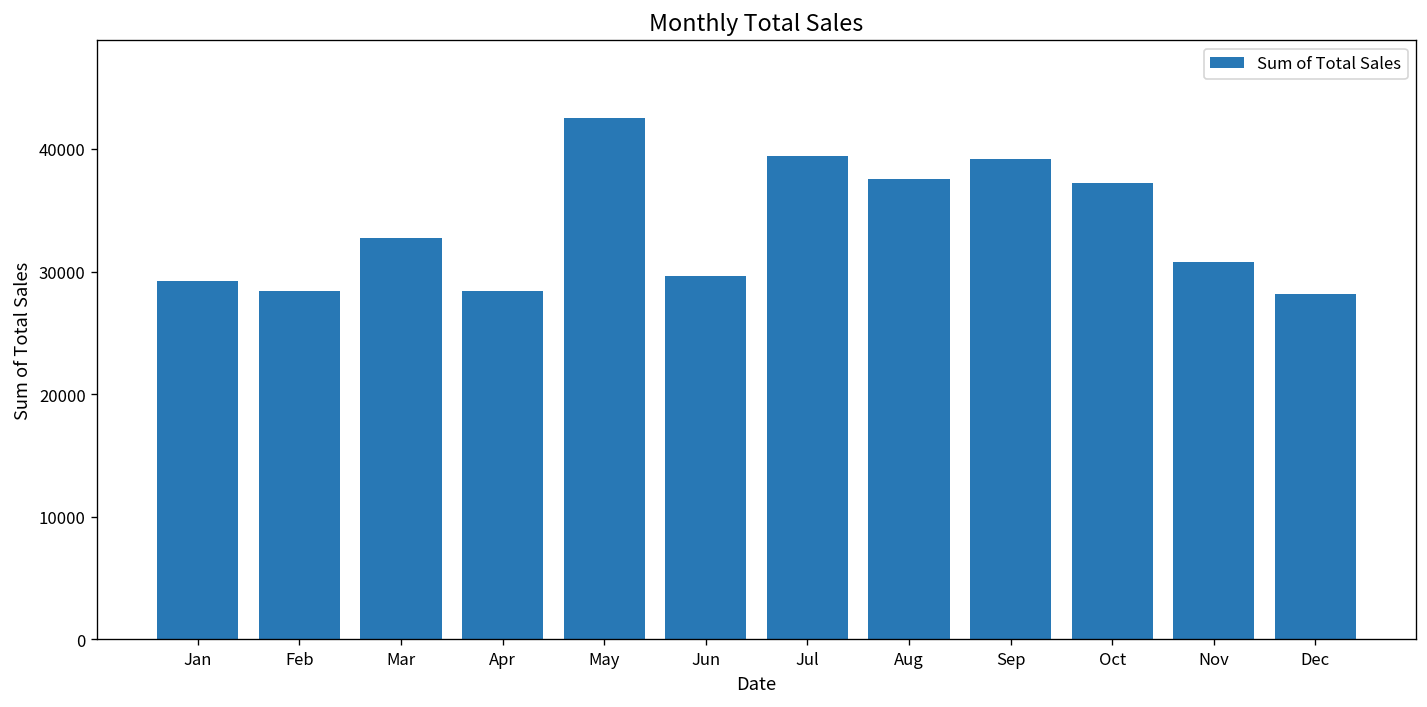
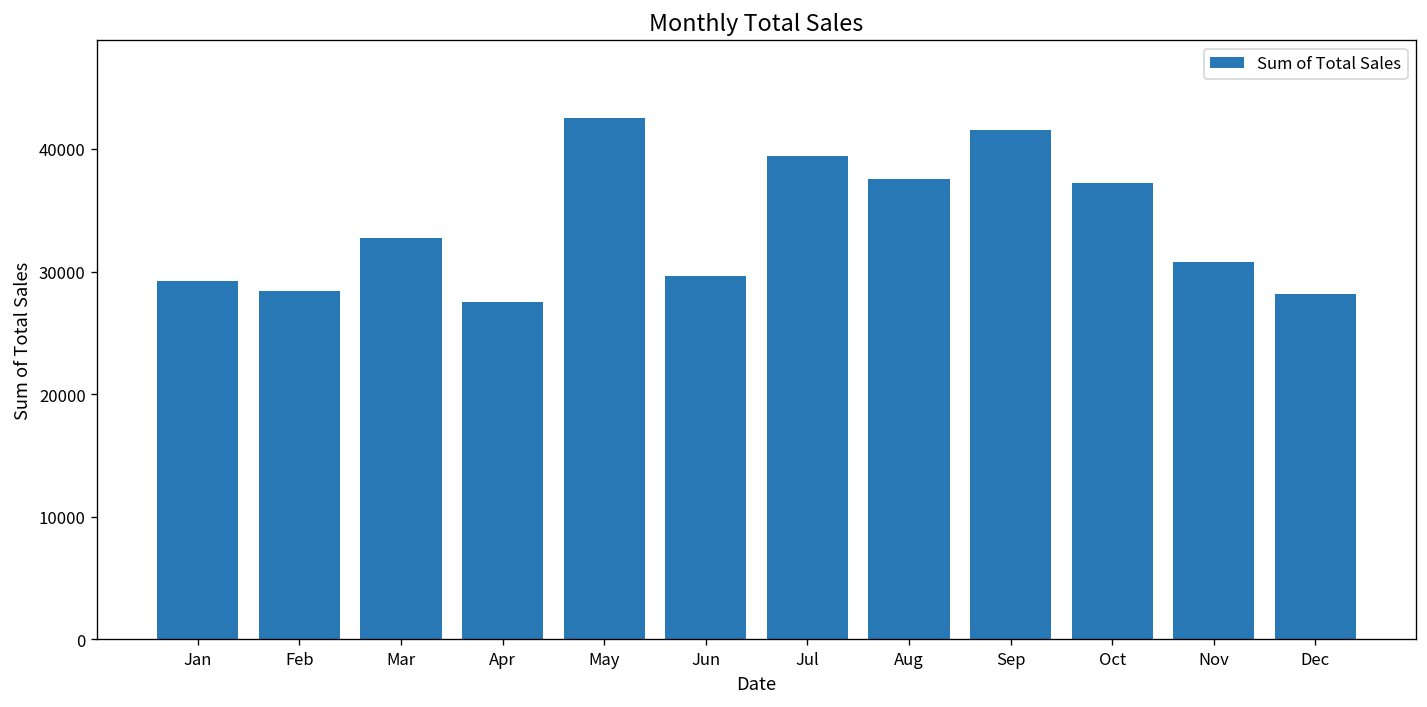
Apr: 28400 -> 27500
Sep: 39200 -> 41500
